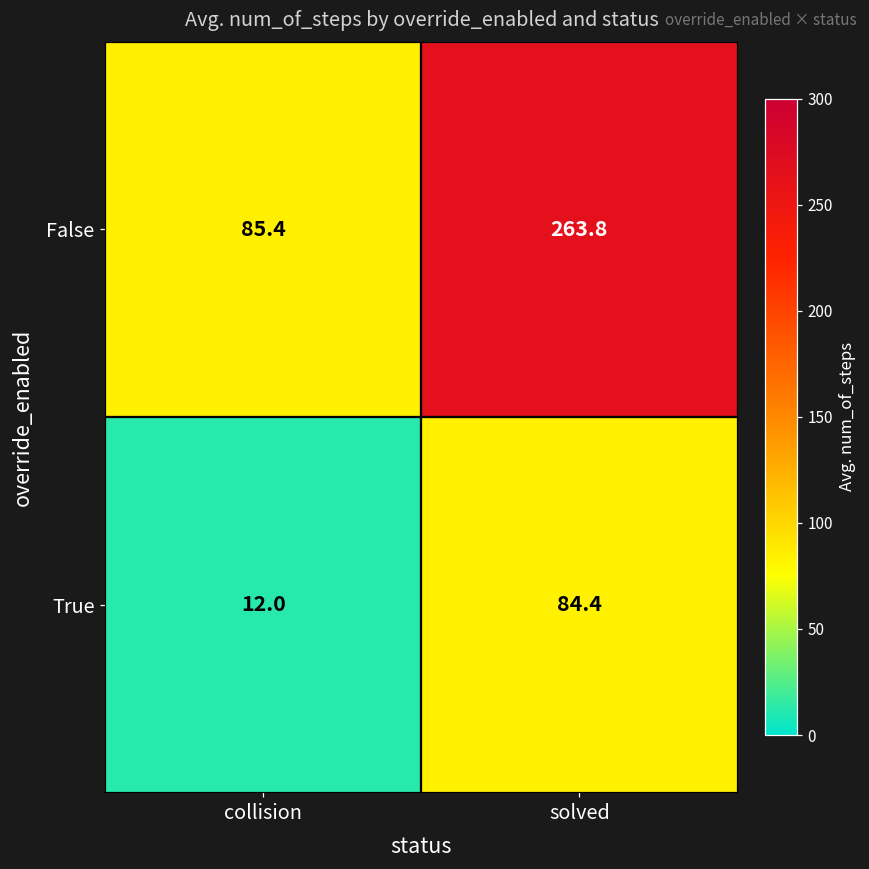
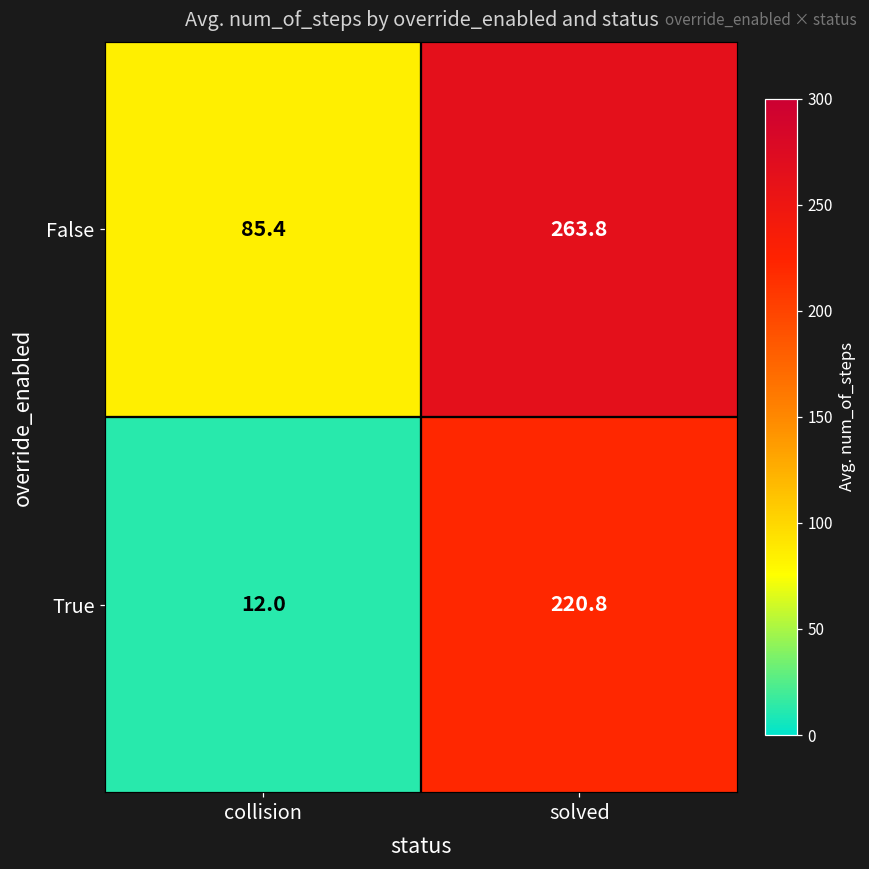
True, solved: 84.4 -> 220.8
